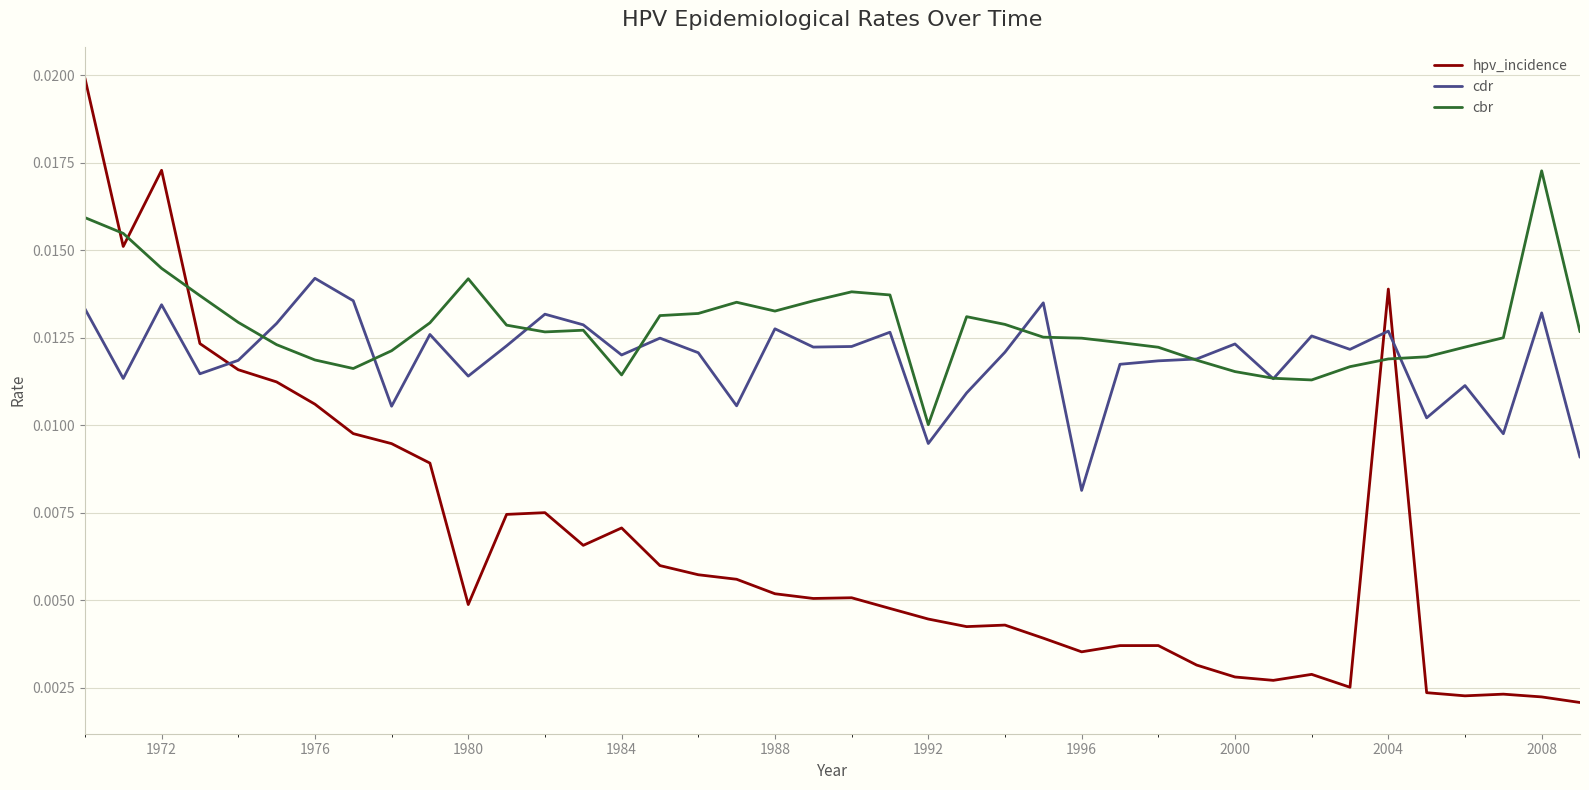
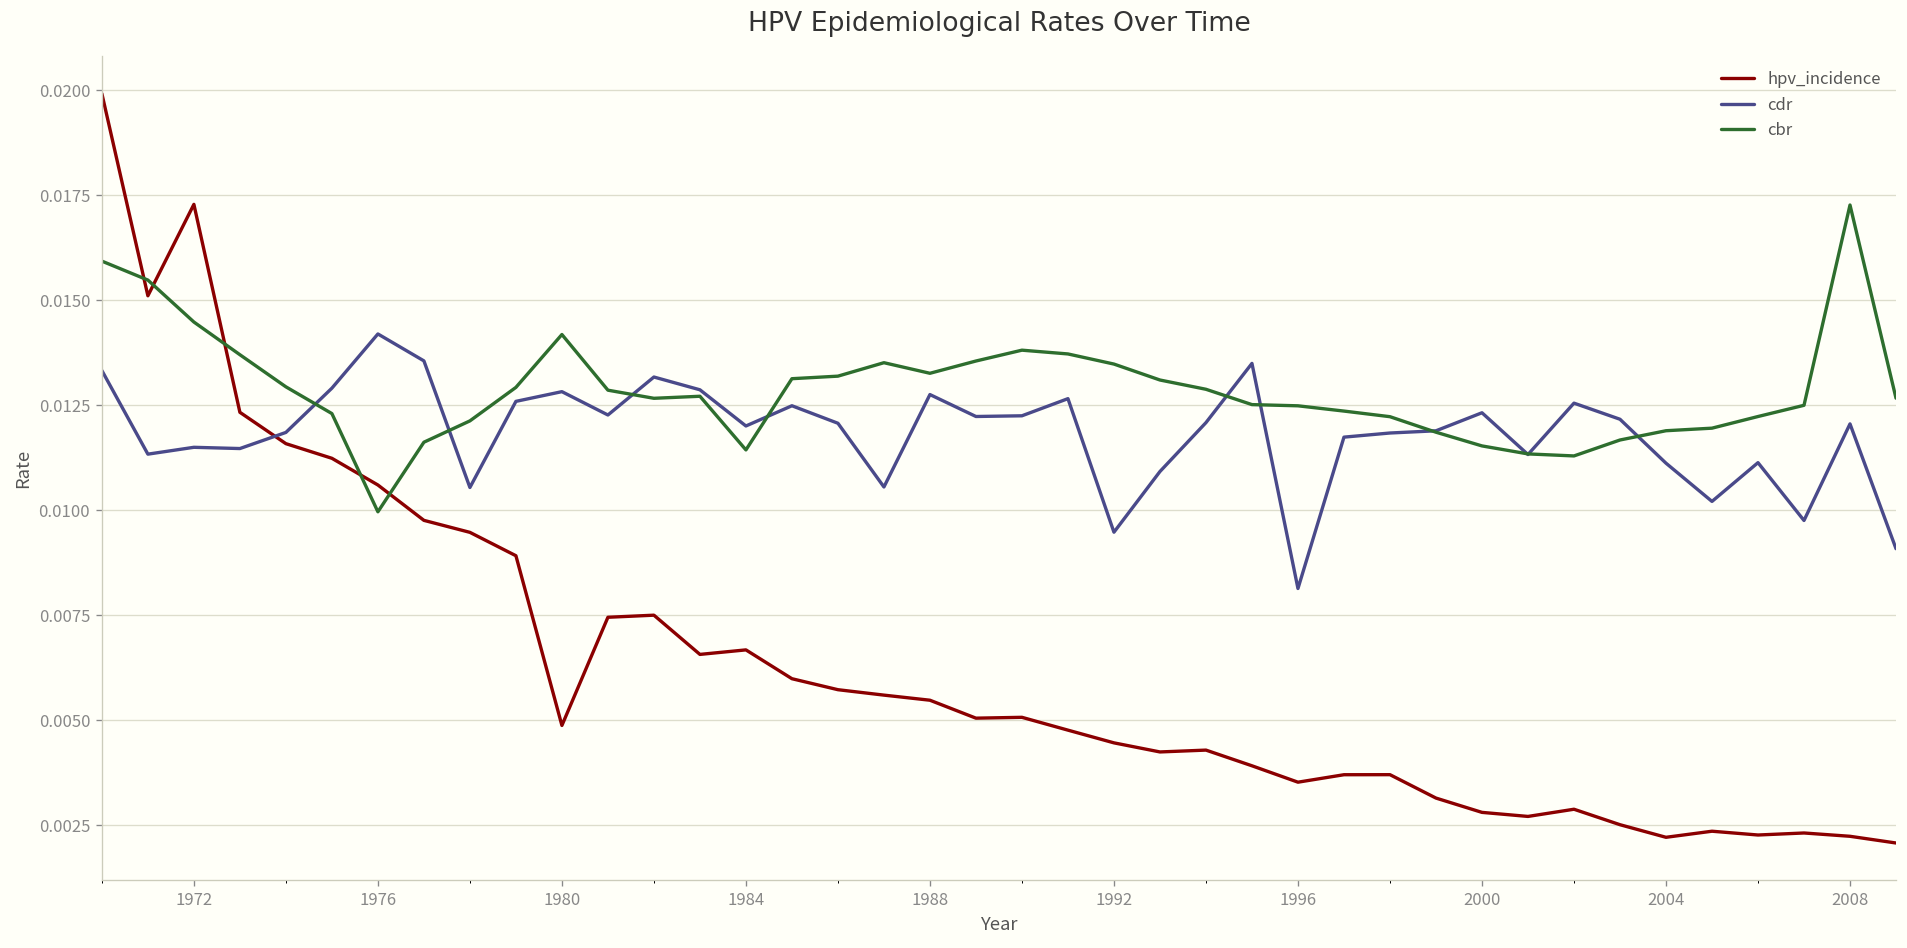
cdr, 1972: 0.0134 -> 0.0115
cbr, 1976: 0.0119 -> 0.0100
cdr, 1980: 0.0114 -> 0.0128
hpv_incidence, 1984: 0.0071 -> 0.0067
hpv_incidence, 1988: 0.0052 -> 0.0055
cbr, 1992: 0.0100 -> 0.0135
hpv_incidence, 2004: 0.0139 -> 0.0022
cdr, 2004: 0.0127 -> 0.0111
cdr, 2008: 0.0132 -> 0.0121
